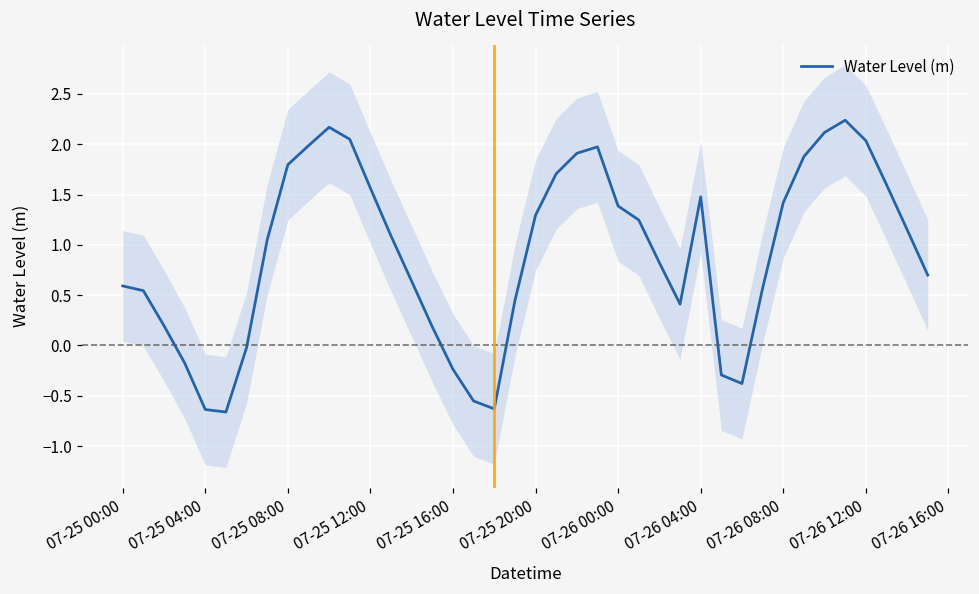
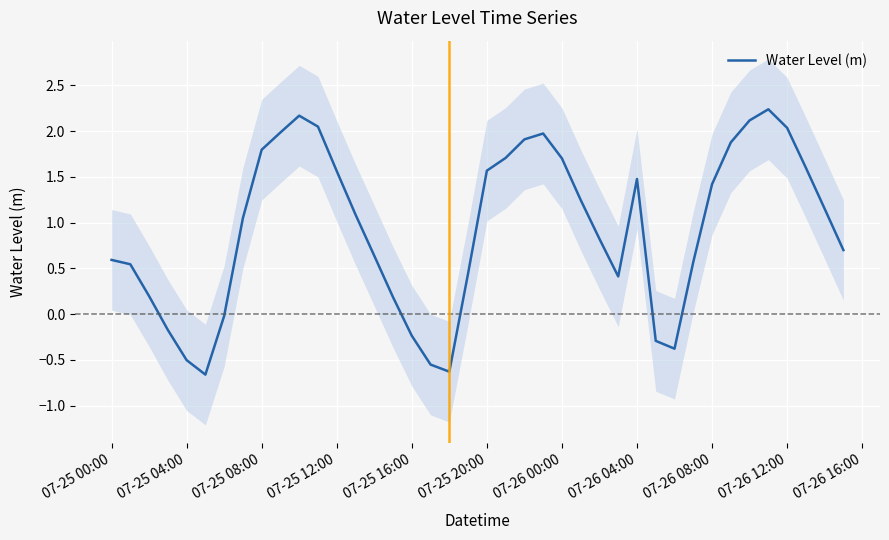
Water Level (m), 07-25 04:00: -0.6 -> -0.5
Water Level (m), 07-25 20:00: 1.3 -> 1.6
Water Level (m), 07-26 00:00: 1.4 -> 1.7
